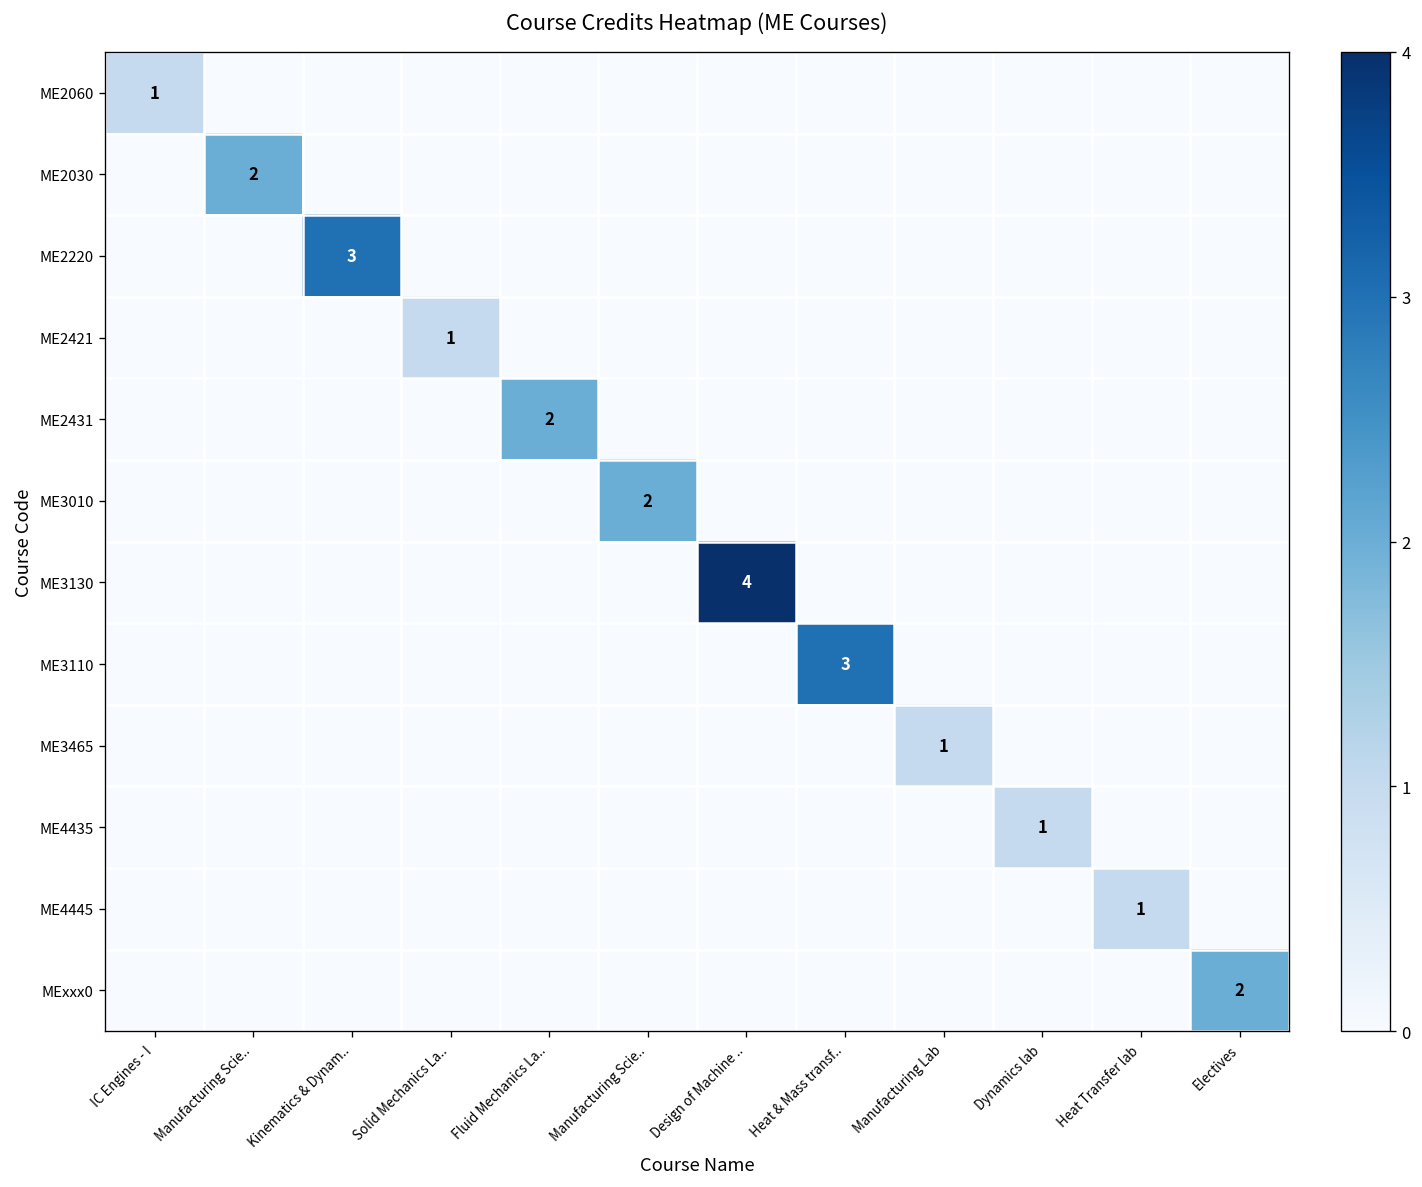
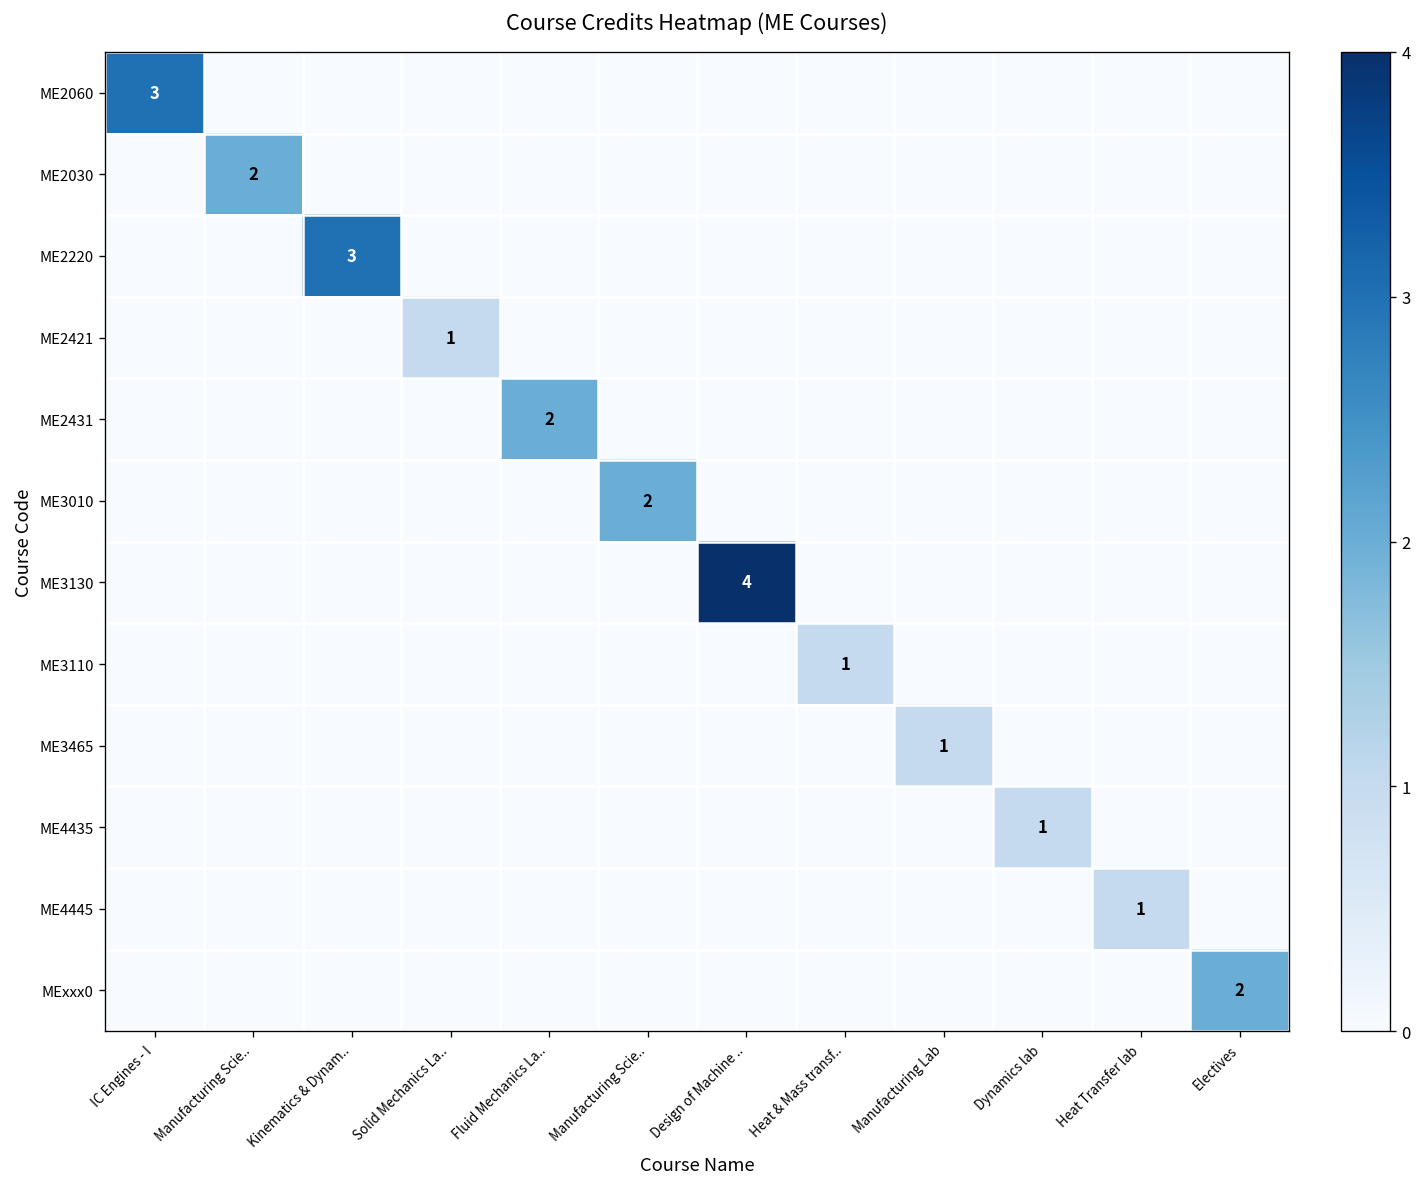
ME2060, IC Engines - I: 1 -> 3
ME3110, Heat & Mass transf..: 3 -> 1
